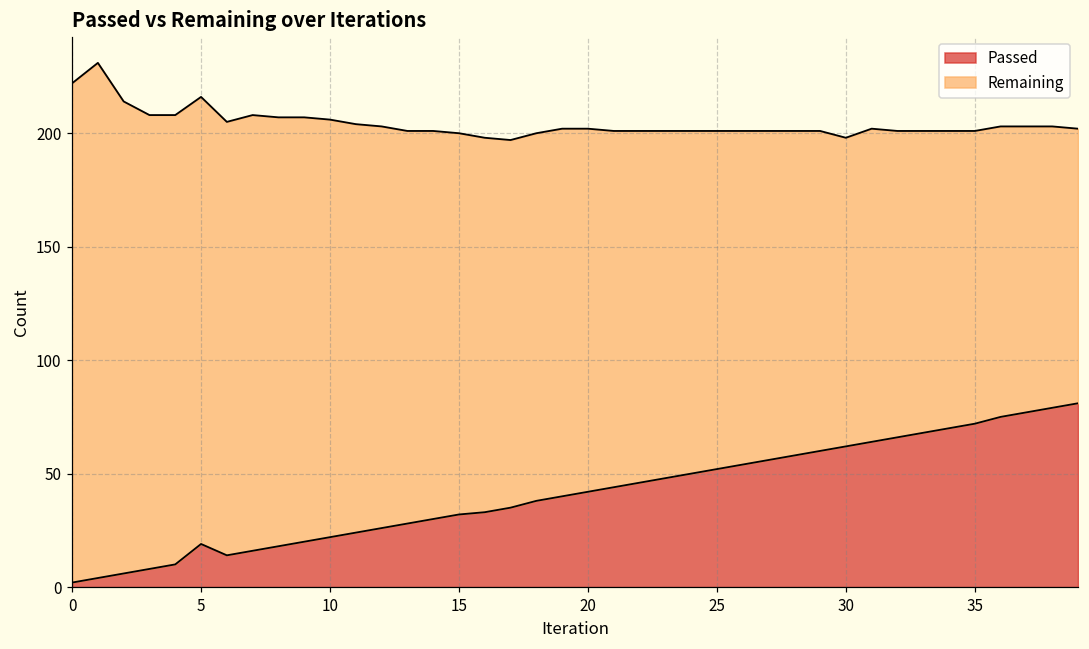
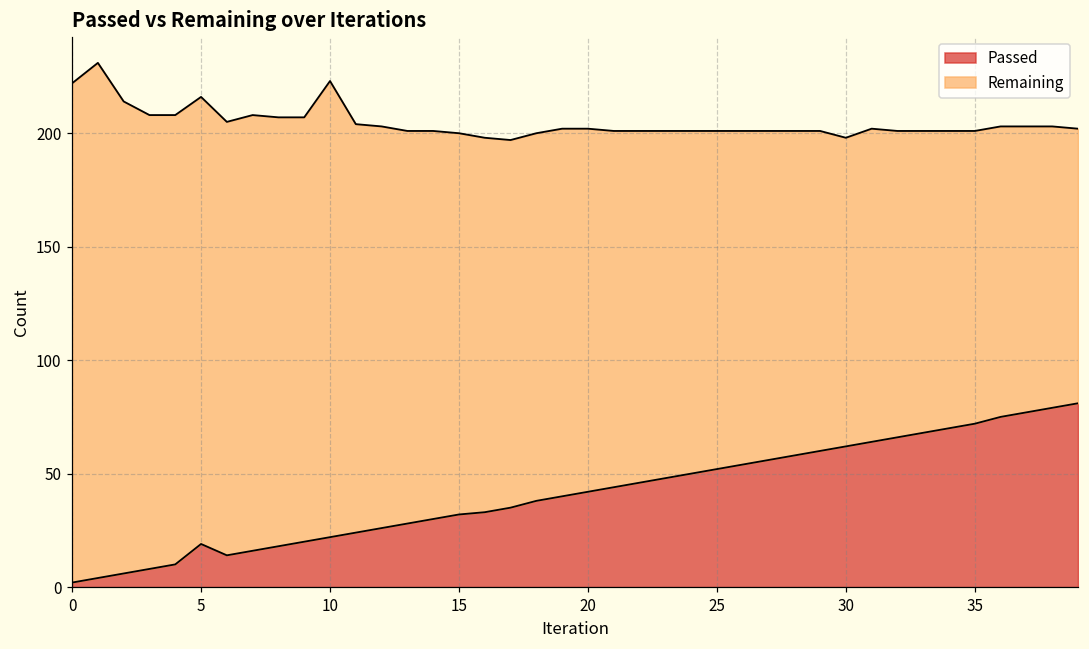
Remaining, 10: 184 -> 201
